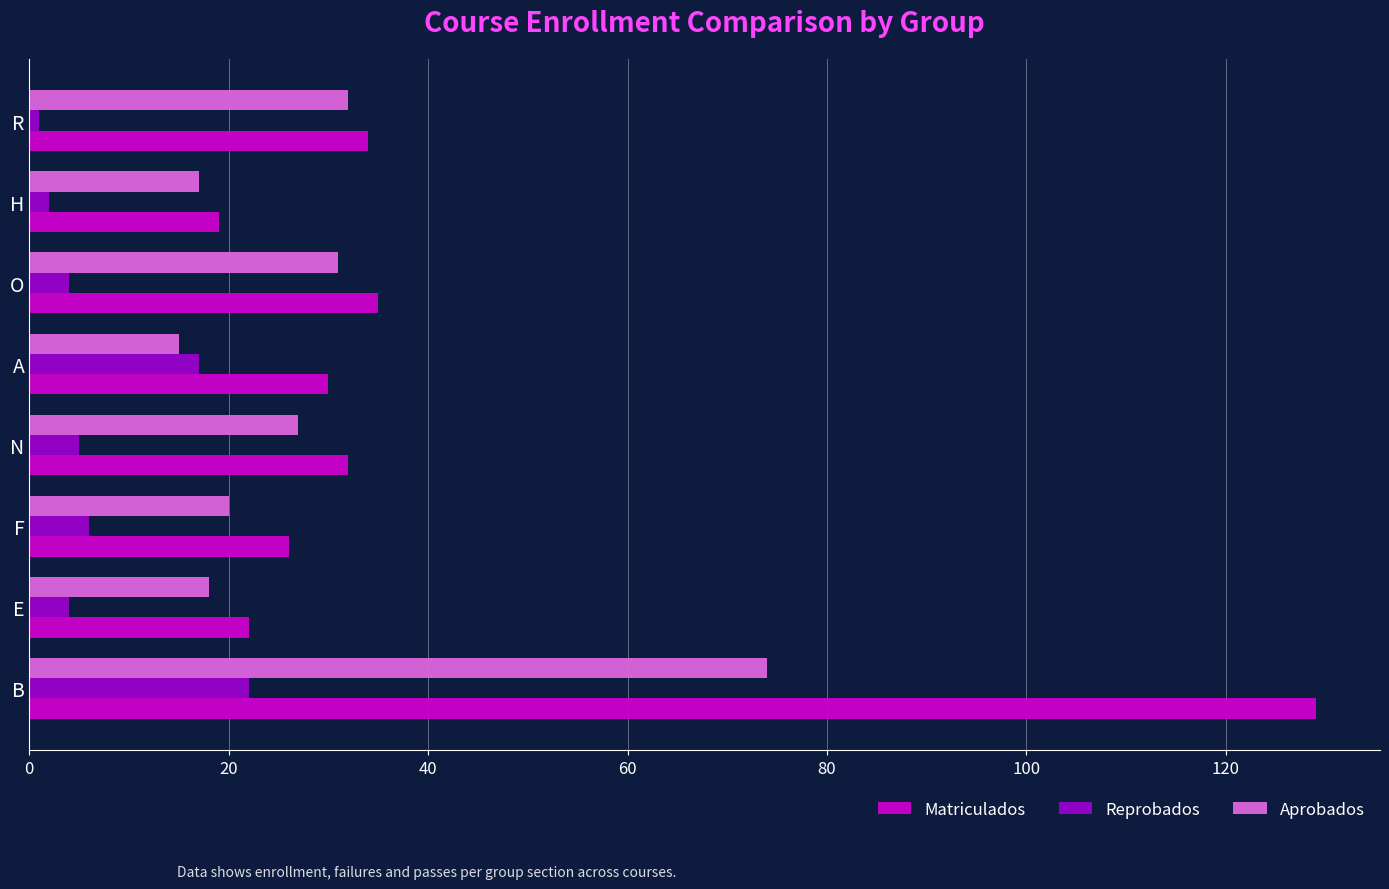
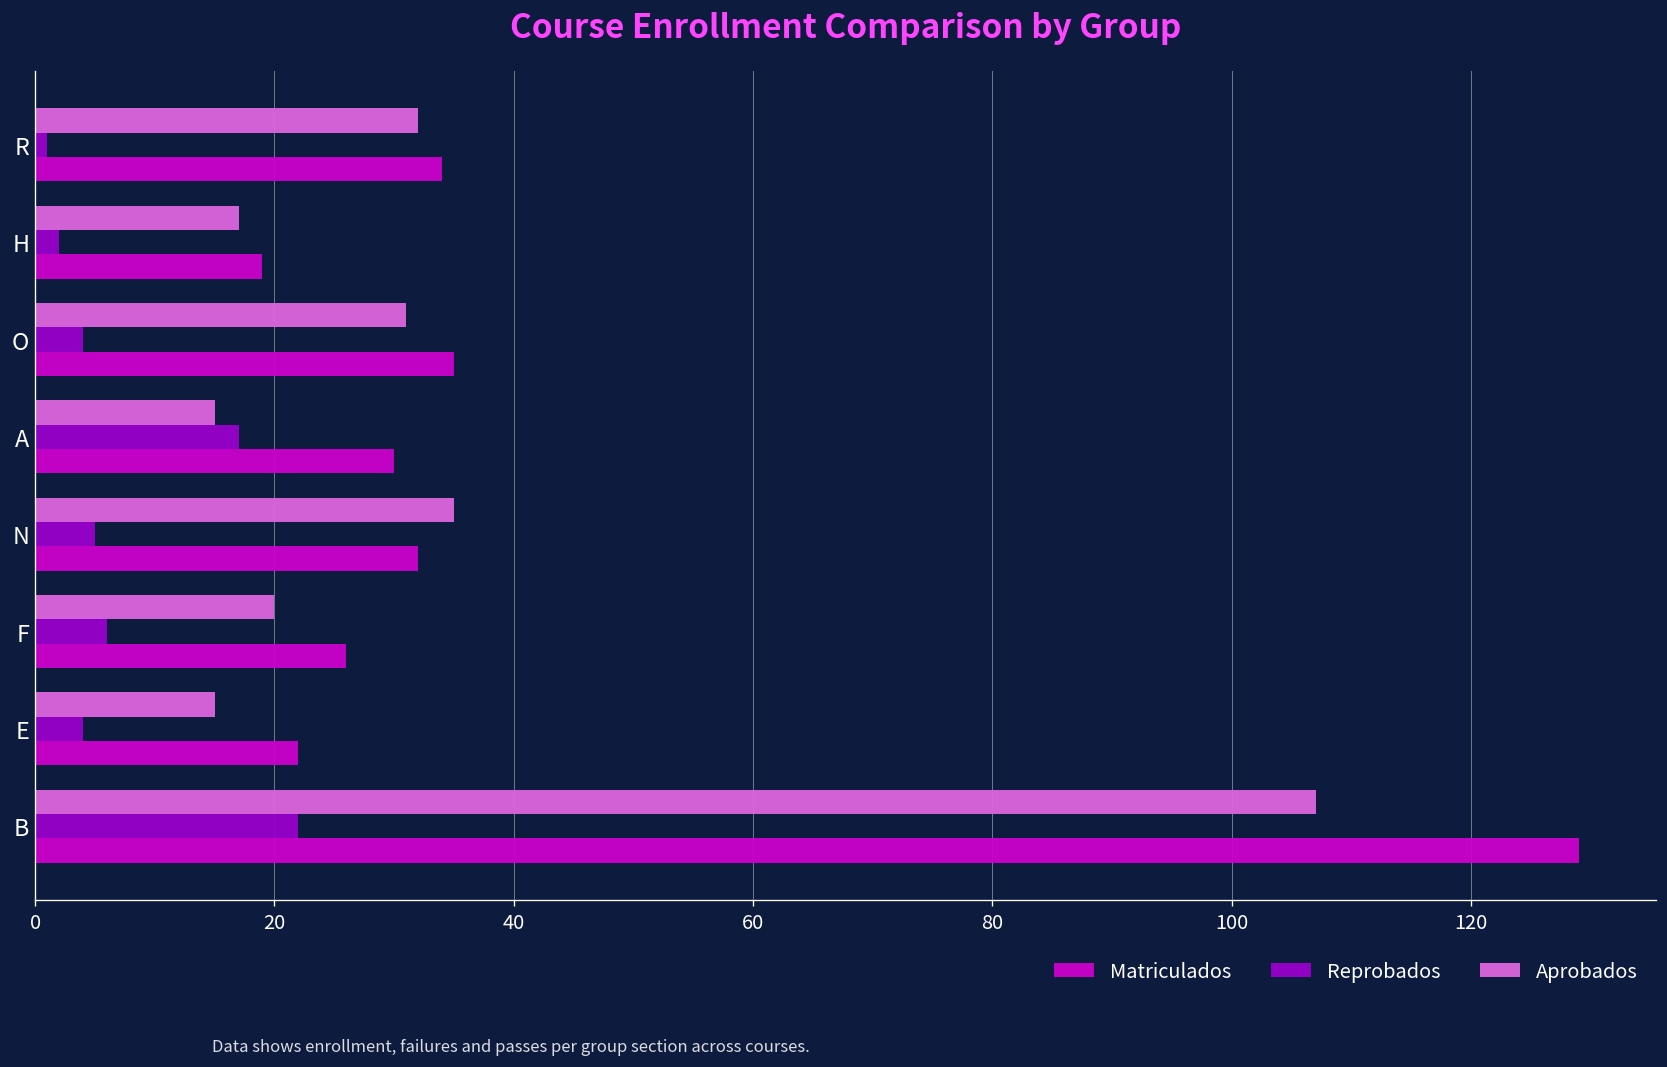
Aprobados, N: 27 -> 35
Aprobados, E: 18 -> 15
Aprobados, B: 74 -> 107
